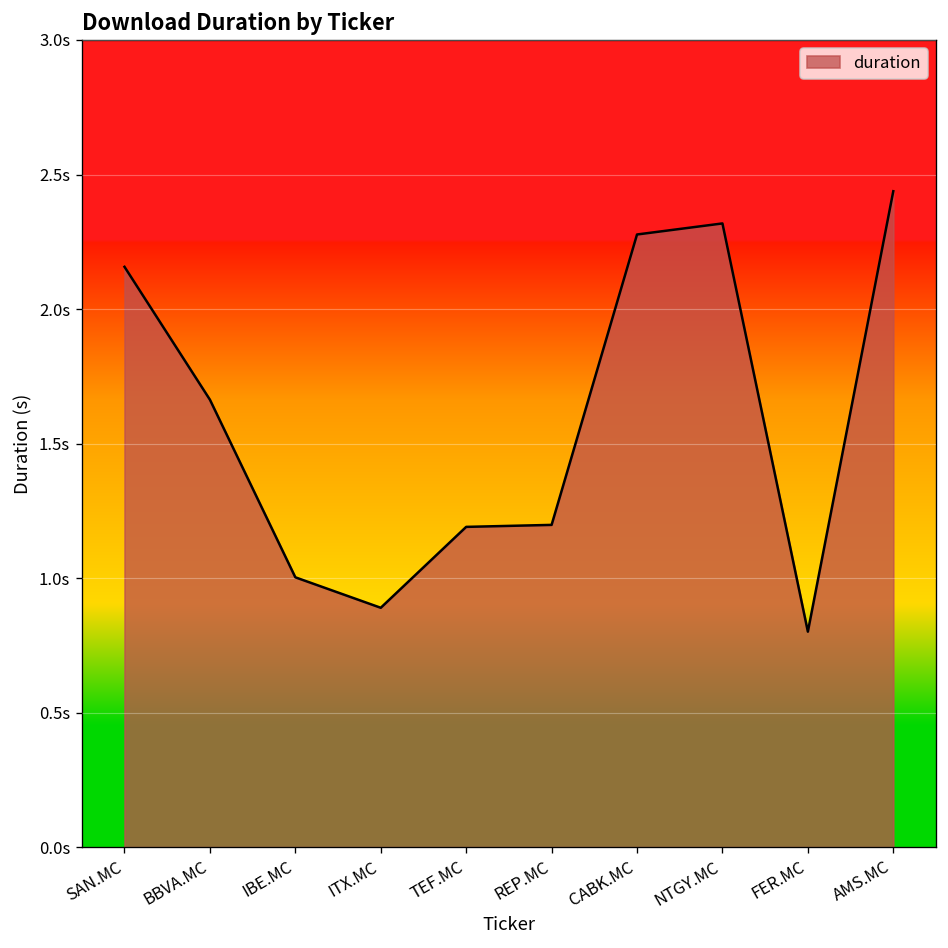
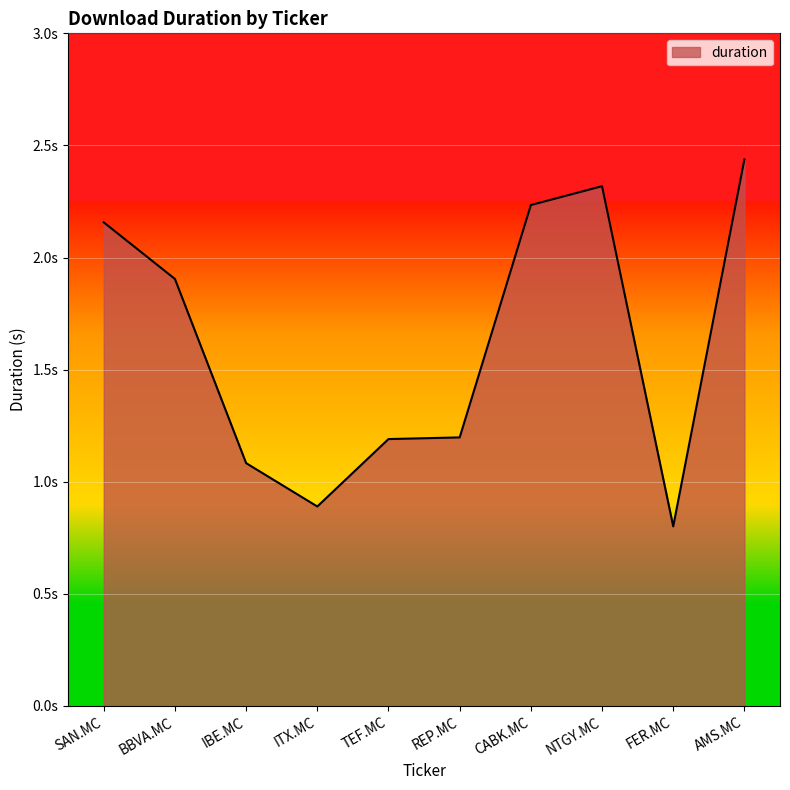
BBVA.MC: 1.66s -> 1.90s
IBE.MC: 1.00s -> 1.08s
CABK.MC: 2.28s -> 2.23s
